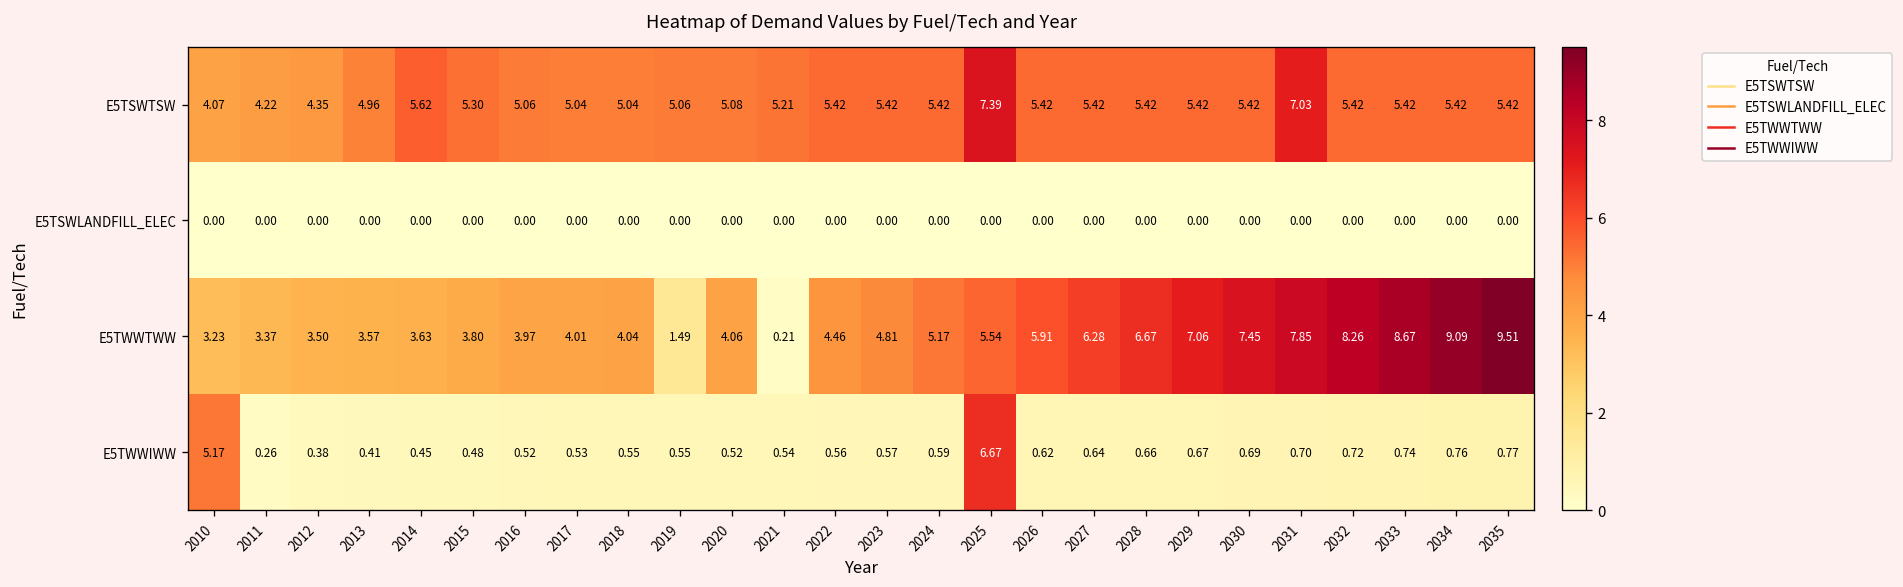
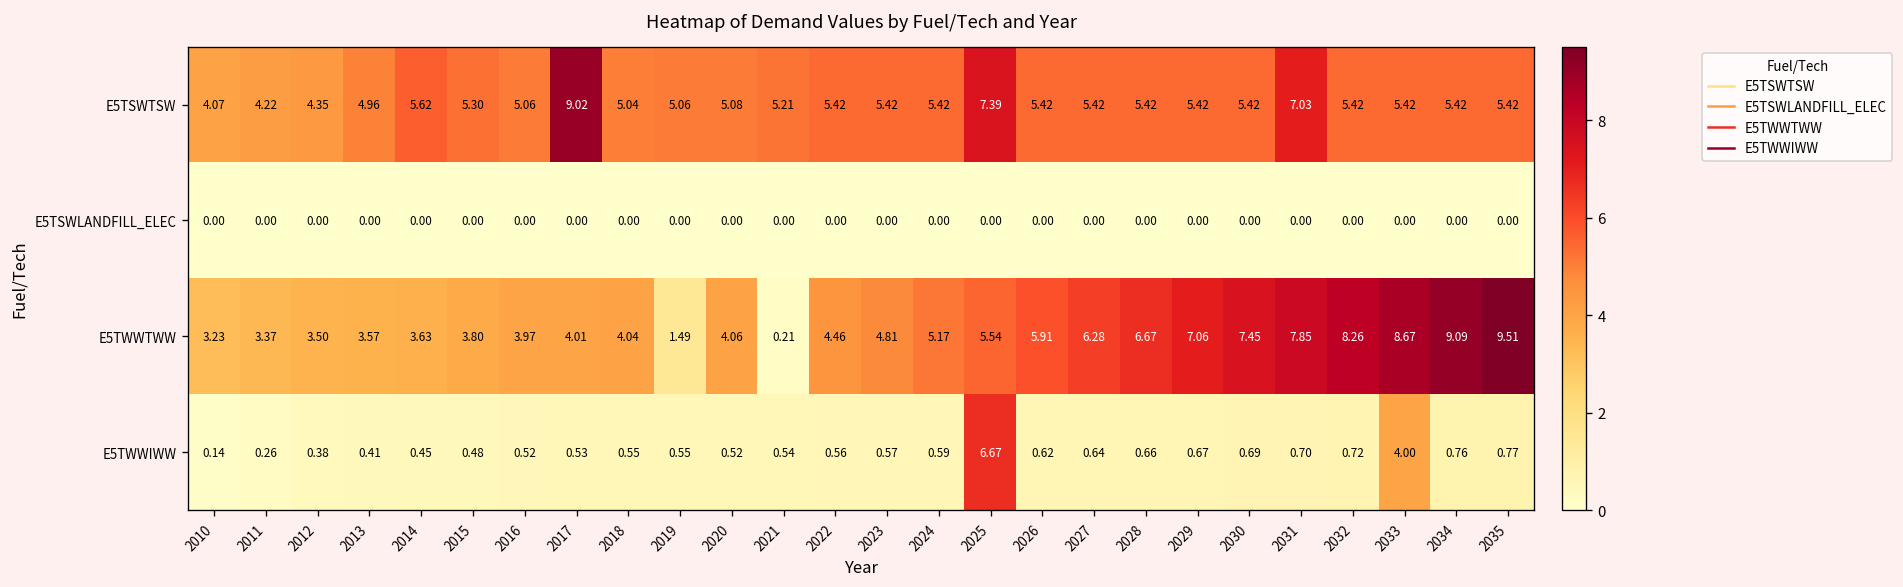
E5TSWTSW, 2017: 5.04 -> 9.02
E5TWWIWW, 2010: 5.17 -> 0.14
E5TWWIWW, 2033: 0.74 -> 4.00
